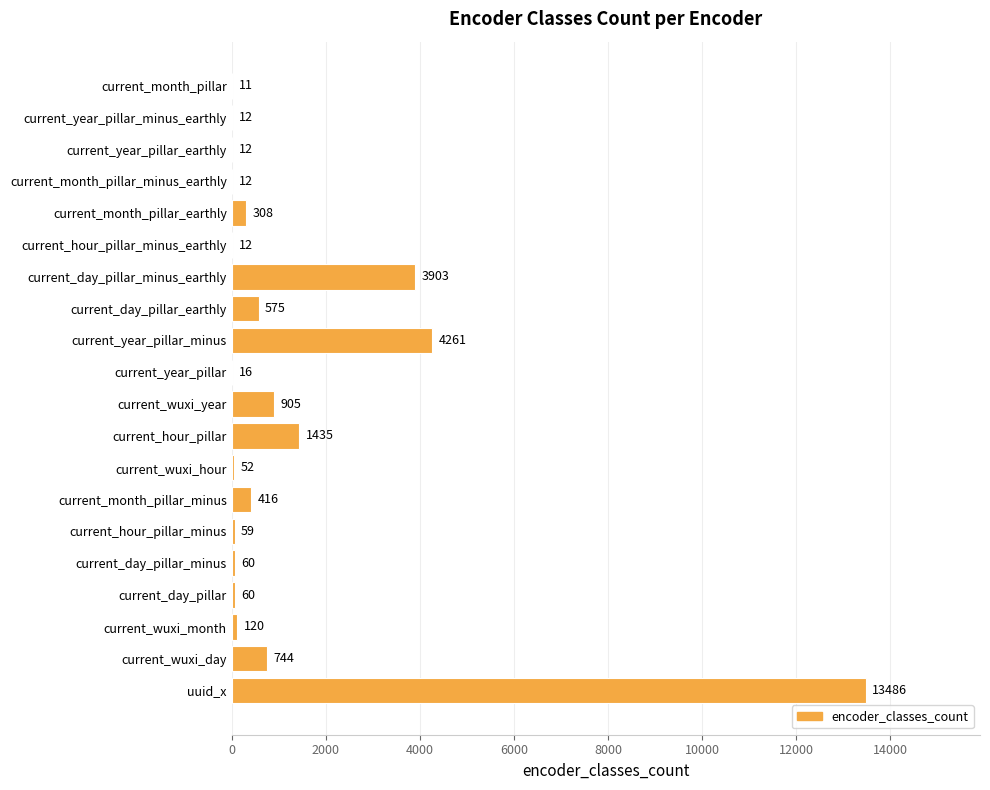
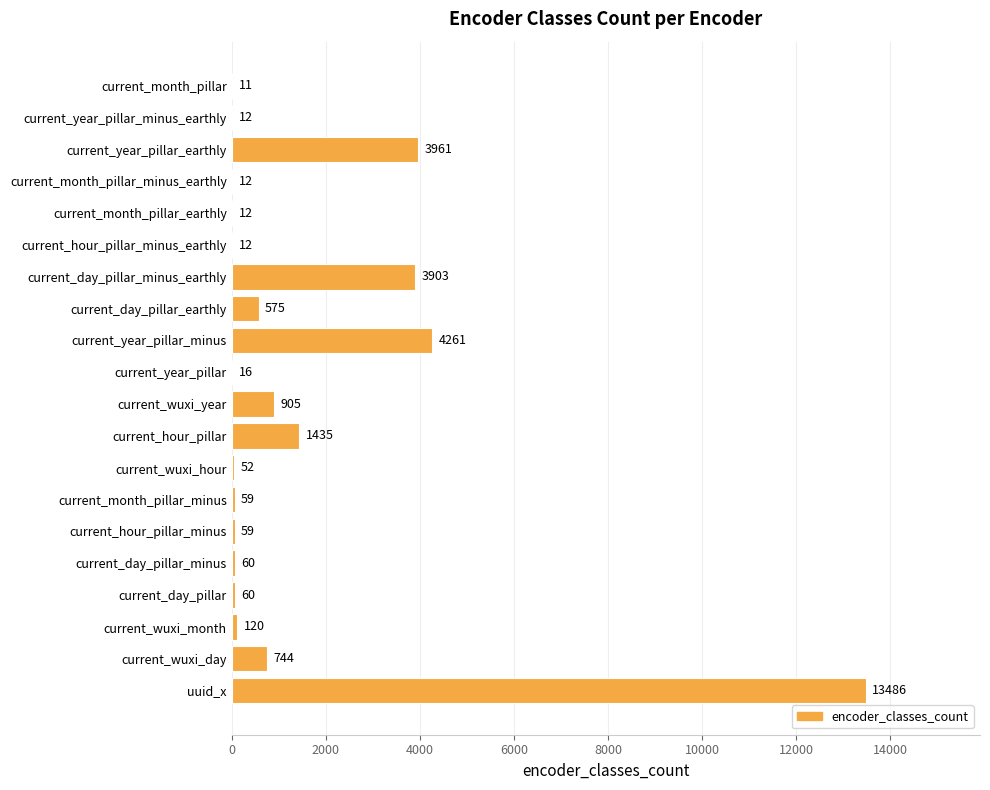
current_year_pillar_earthly: 12 -> 3961
current_month_pillar_earthly: 308 -> 12
current_month_pillar_minus: 416 -> 59
